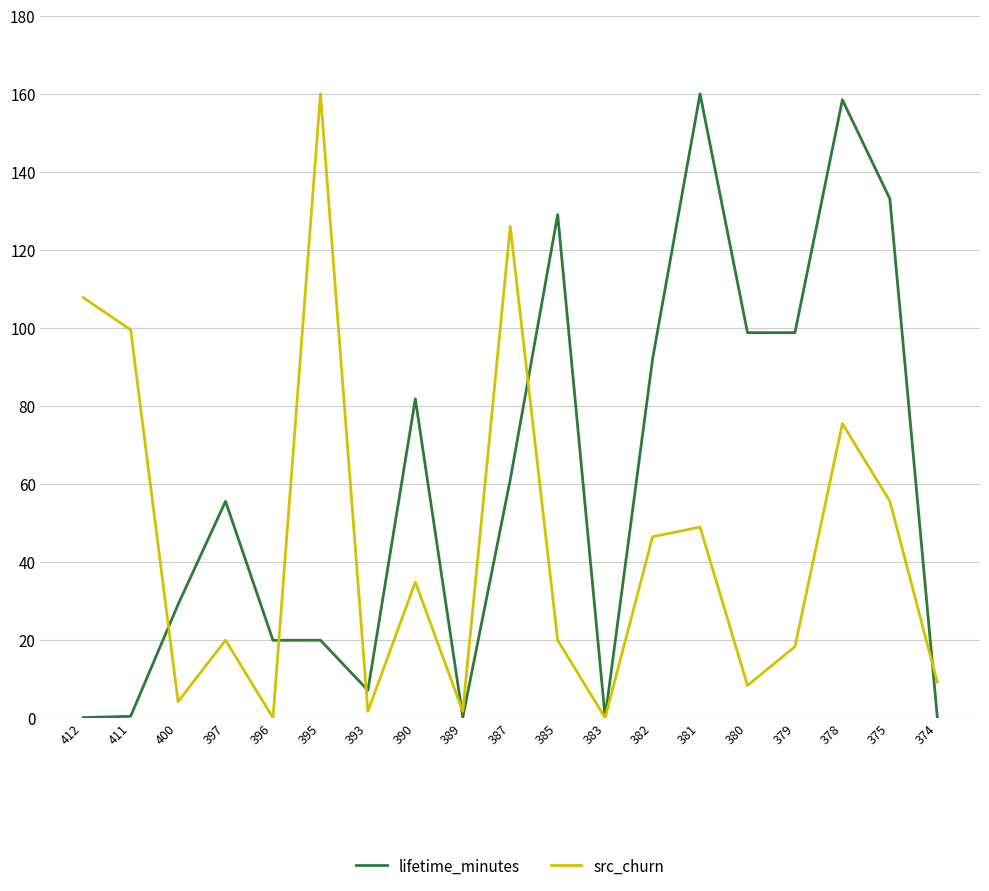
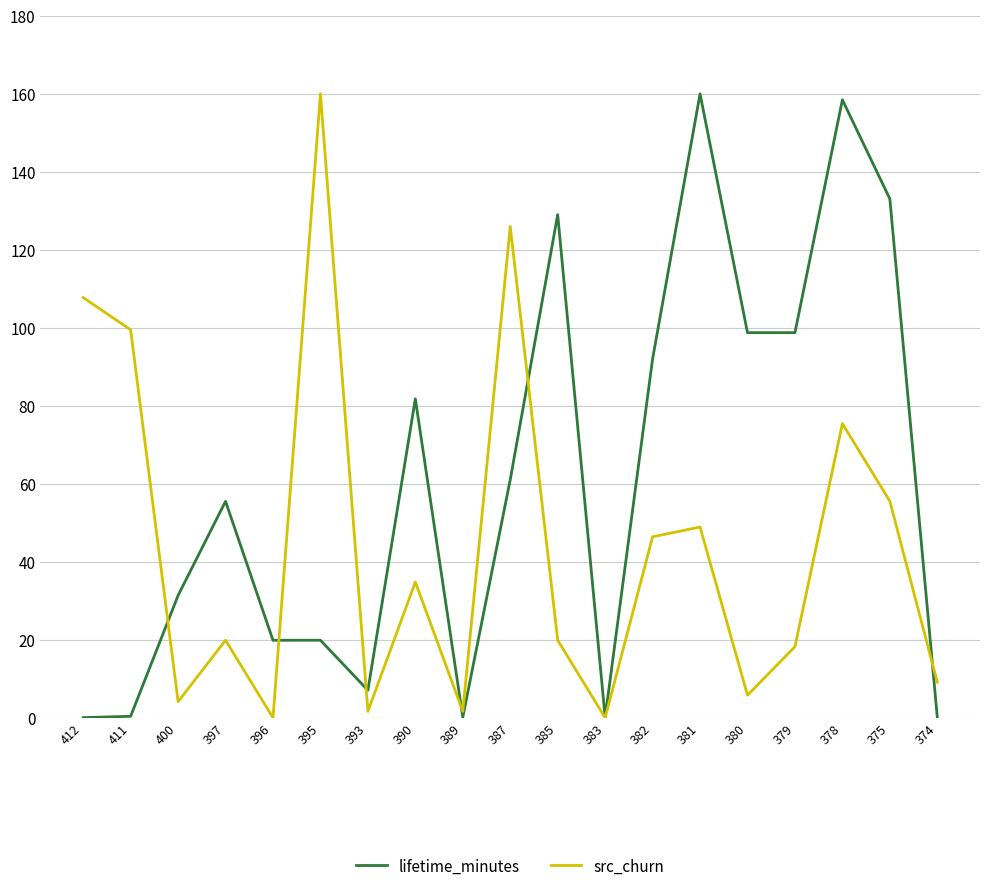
lifetime_minutes, 400: 29 -> 31
src_churn, 380: 8 -> 6
